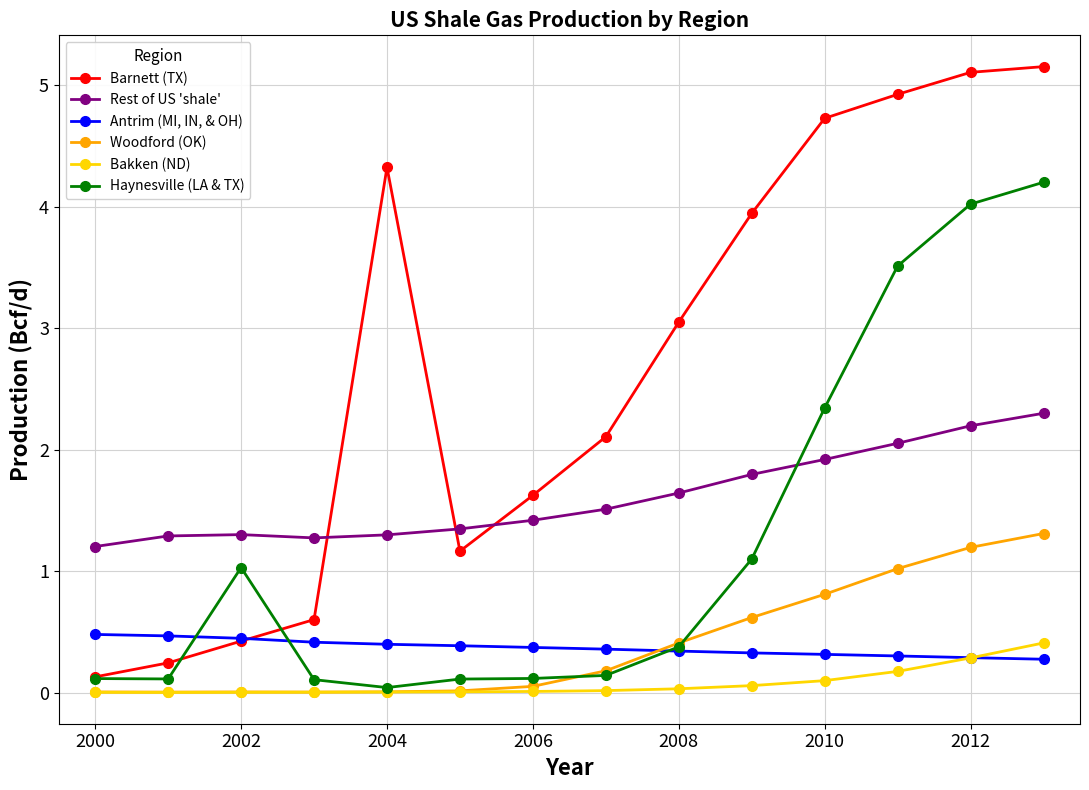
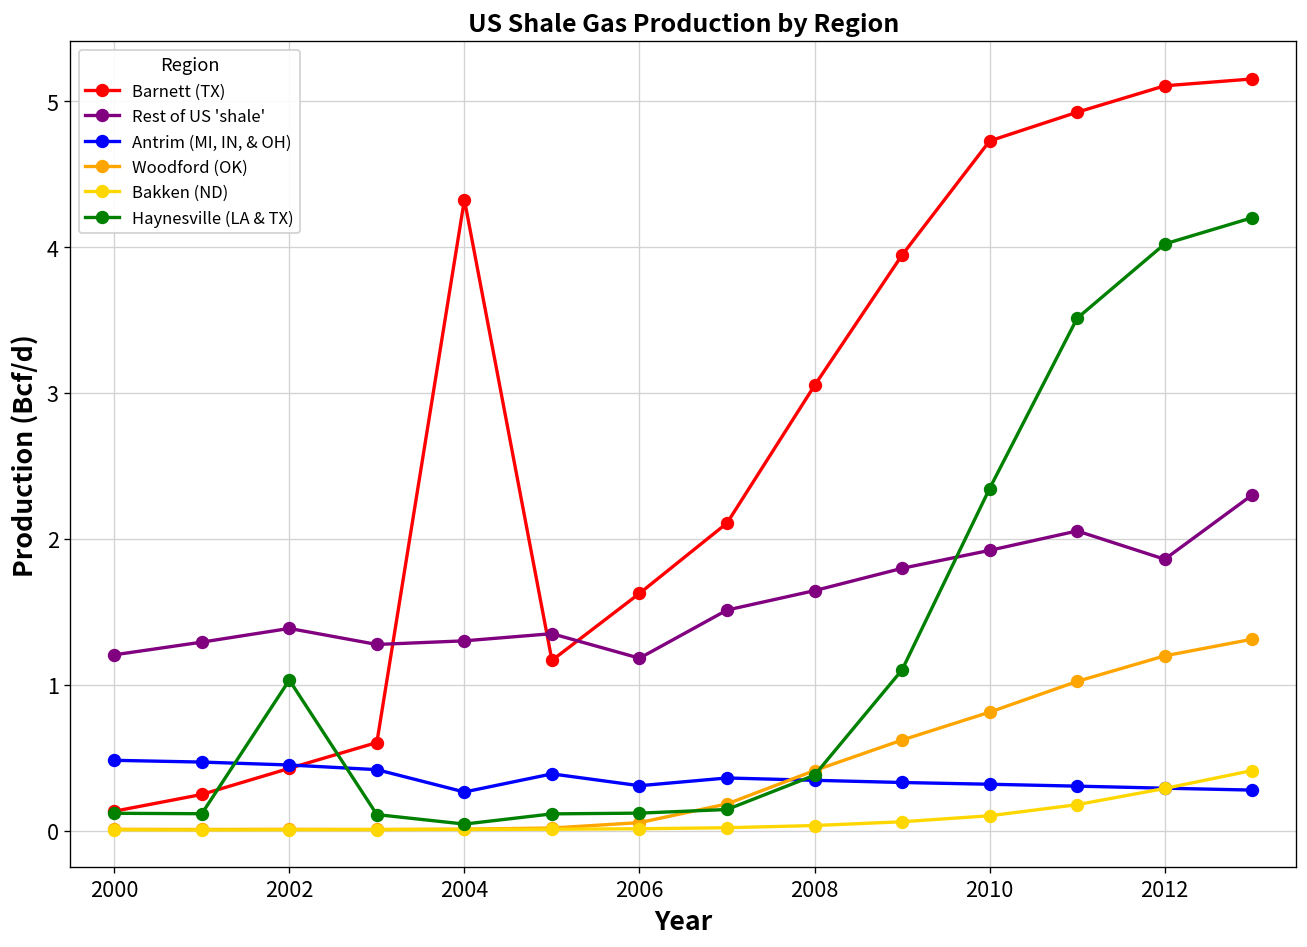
Rest of US 'shale', 2002: 1.30 -> 1.39
Antrim (MI, IN, & OH), 2004: 0.40 -> 0.27
Rest of US 'shale', 2006: 1.42 -> 1.18
Antrim (MI, IN, & OH), 2006: 0.38 -> 0.31
Rest of US 'shale', 2012: 2.20 -> 1.86
